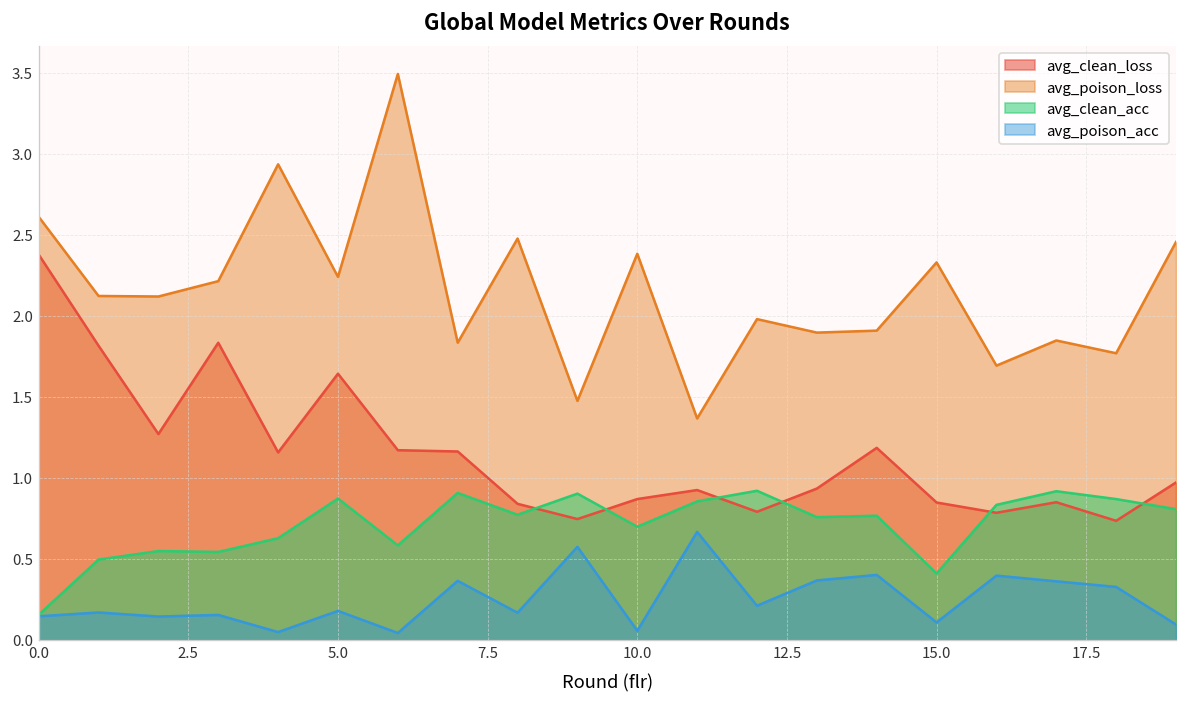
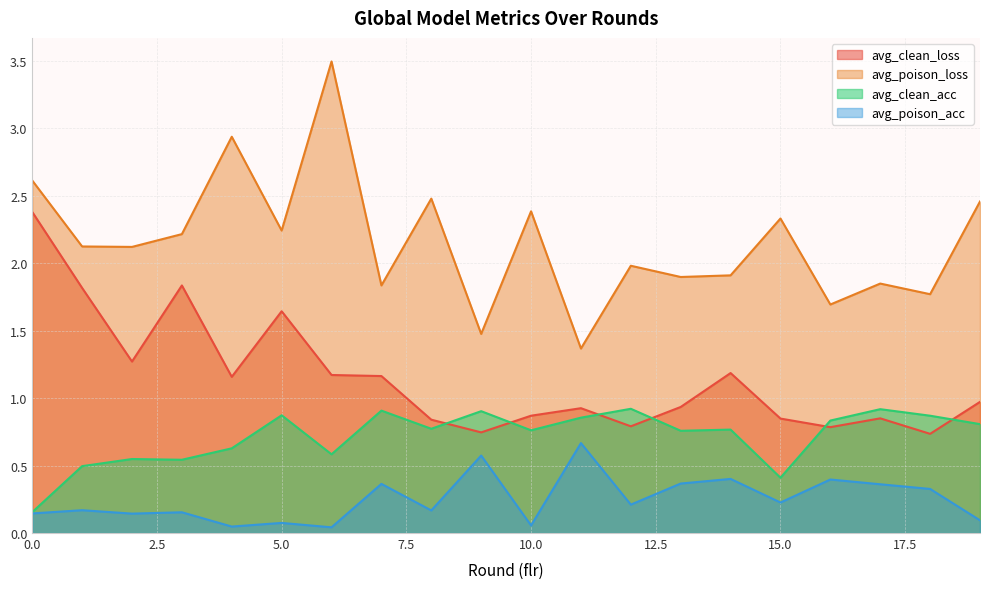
avg_poison_acc, 5.0: 0.18 -> 0.07
avg_clean_acc, 10.0: 0.70 -> 0.76
avg_poison_acc, 15.0: 0.11 -> 0.23
